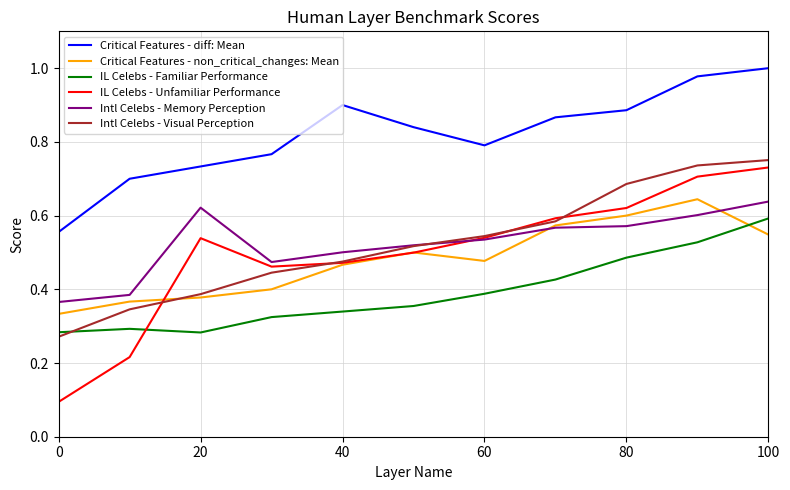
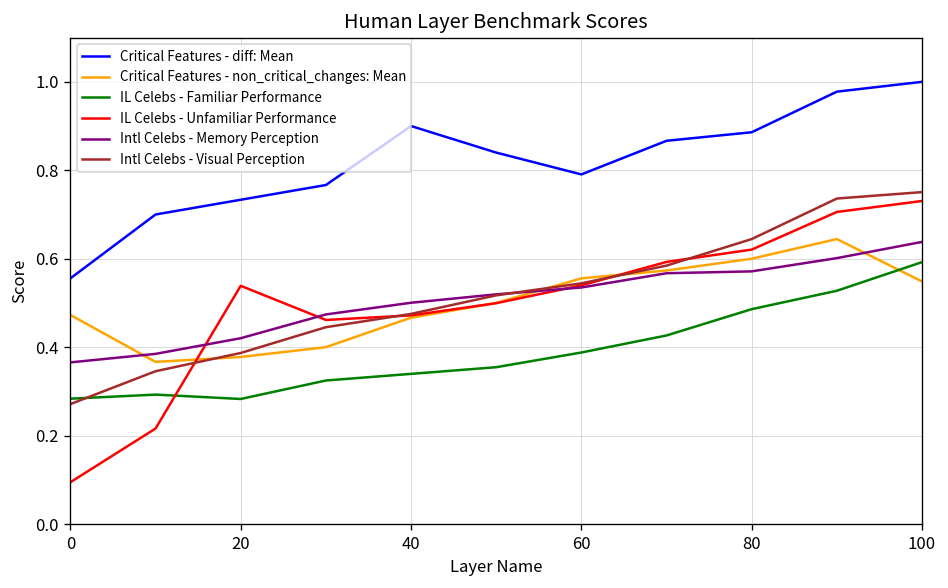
Critical Features - non_critical_changes: Mean, 0: 0.33 -> 0.47
Intl Celebs - Memory Perception, 20: 0.62 -> 0.42
Critical Features - non_critical_changes: Mean, 60: 0.48 -> 0.56
Intl Celebs - Visual Perception, 80: 0.69 -> 0.64
